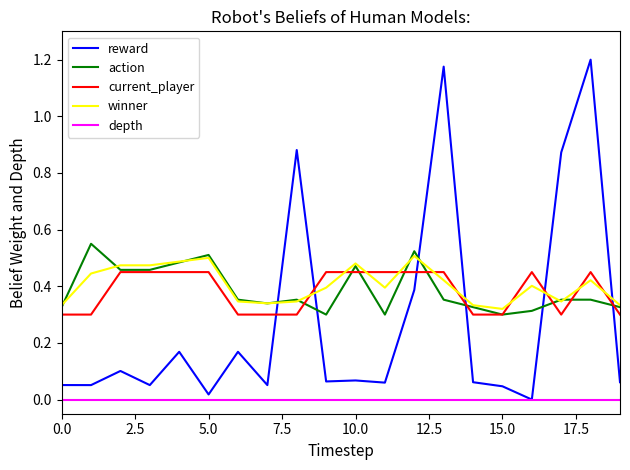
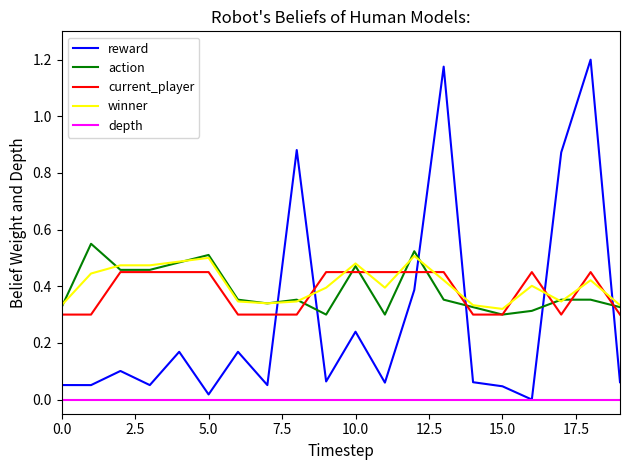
reward, 10.0: 0.07 -> 0.24
